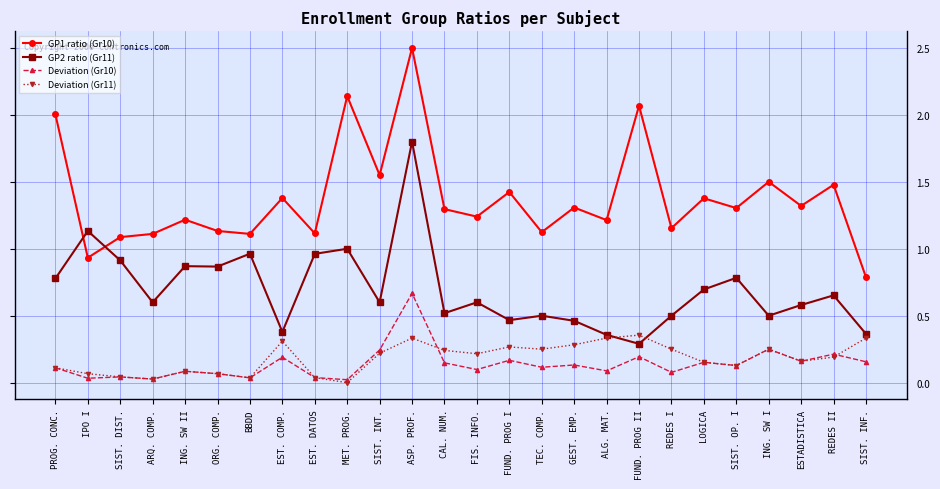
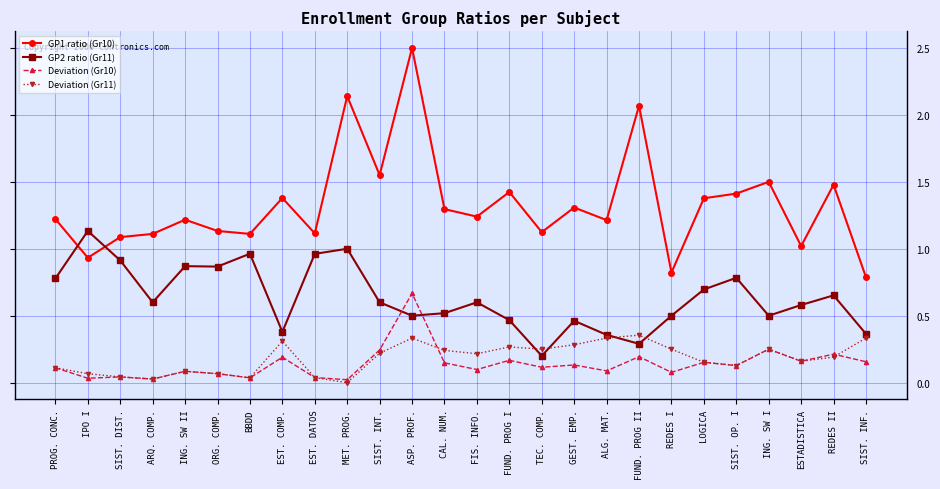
GP1 ratio (Gr10), PROG. CONC.: 2.00 -> 1.22
GP2 ratio (Gr11), ASP. PROF.: 1.8 -> 0.5
GP2 ratio (Gr11), TEC. COMP.: 0.5 -> 0.2
GP1 ratio (Gr10), REDES I: 1.15 -> 0.82
GP1 ratio (Gr10), SIST. OP. I: 1.30 -> 1.41
GP1 ratio (Gr10), ESTADISTICA: 1.32 -> 1.02
